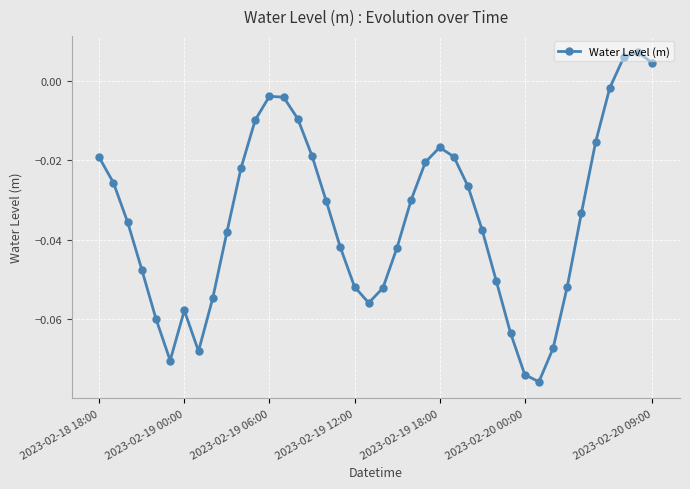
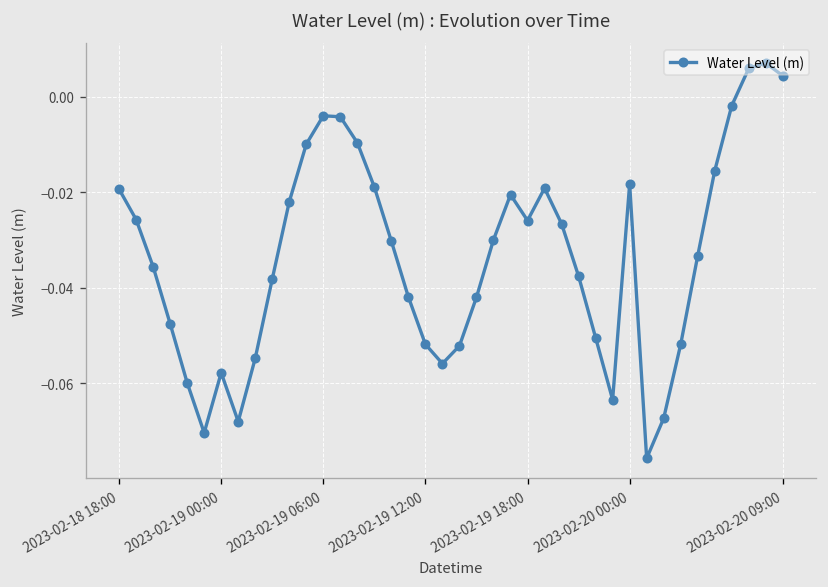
2023-02-19 18:00: -0.017 -> -0.026
2023-02-20 00:00: -0.074 -> -0.018
